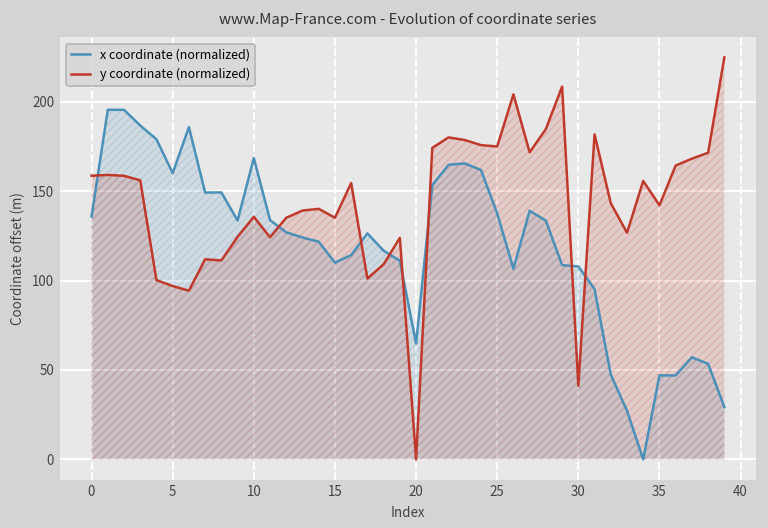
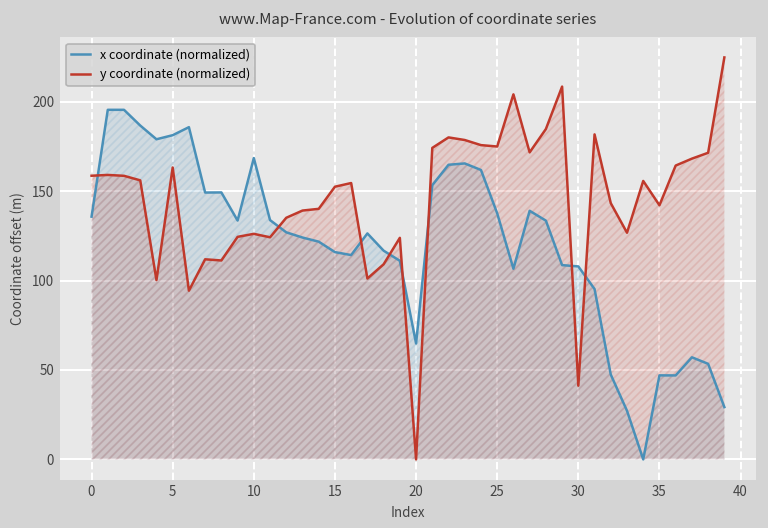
x coordinate (normalized), 5: 160 -> 181
y coordinate (normalized), 5: 97 -> 163
y coordinate (normalized), 10: 136 -> 126
x coordinate (normalized), 15: 110 -> 116
y coordinate (normalized), 15: 135 -> 152
